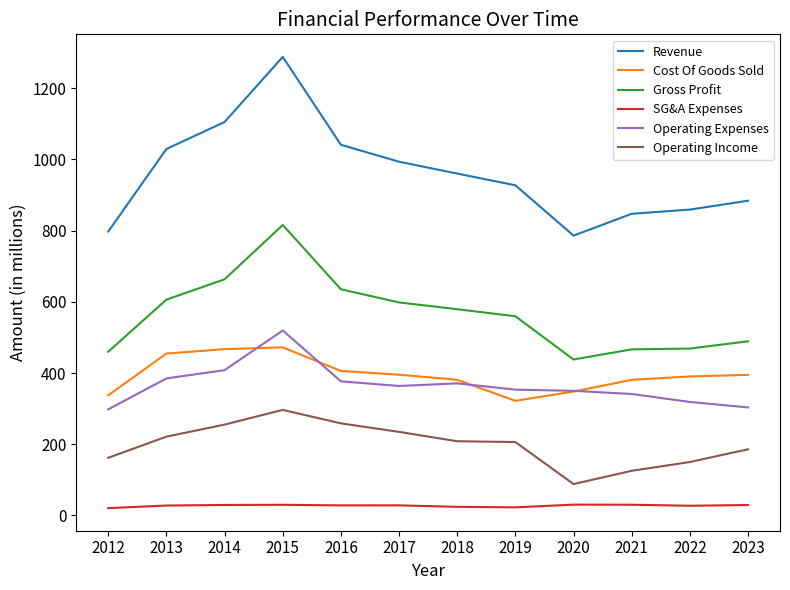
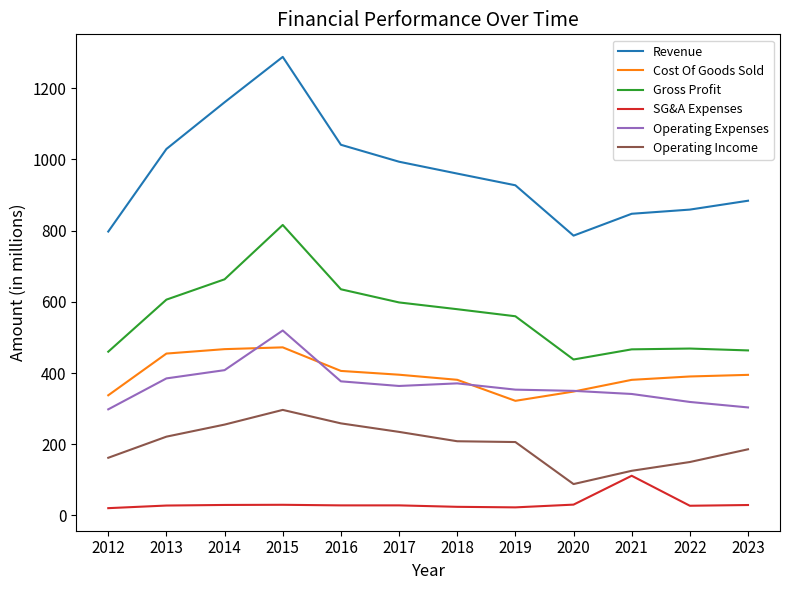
Revenue, 2014: 1110 -> 1160
SG&A Expenses, 2021: 30 -> 110
Gross Profit, 2023: 490 -> 460
